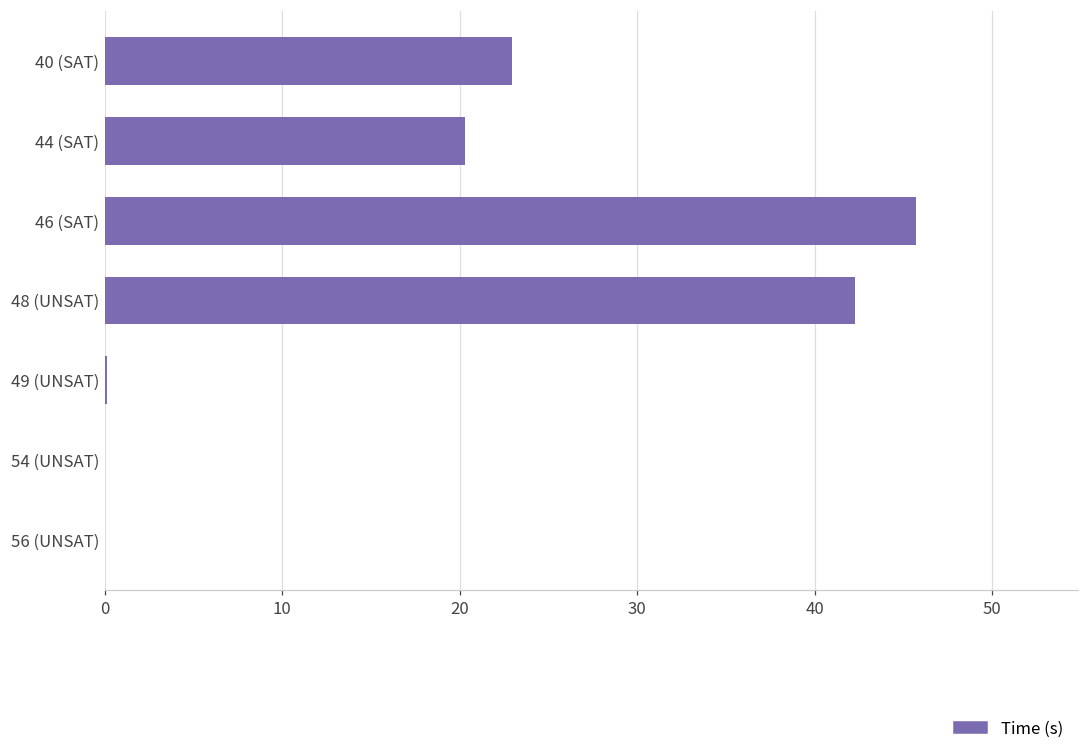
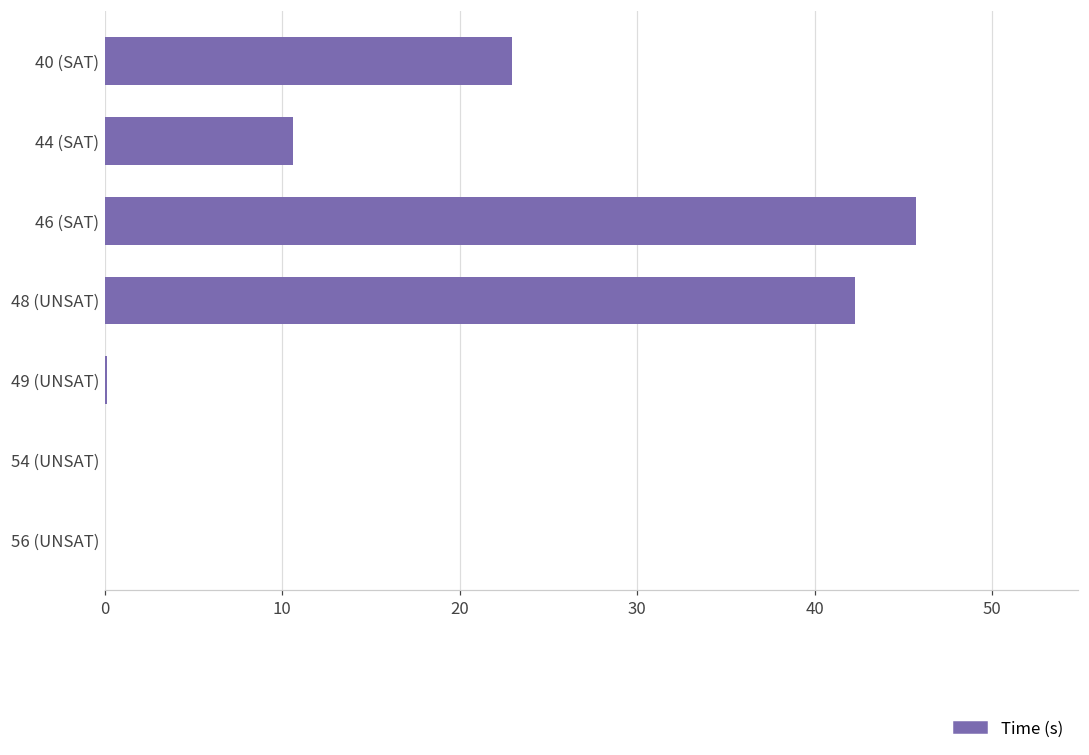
44 (SAT): 20.3 -> 10.6
